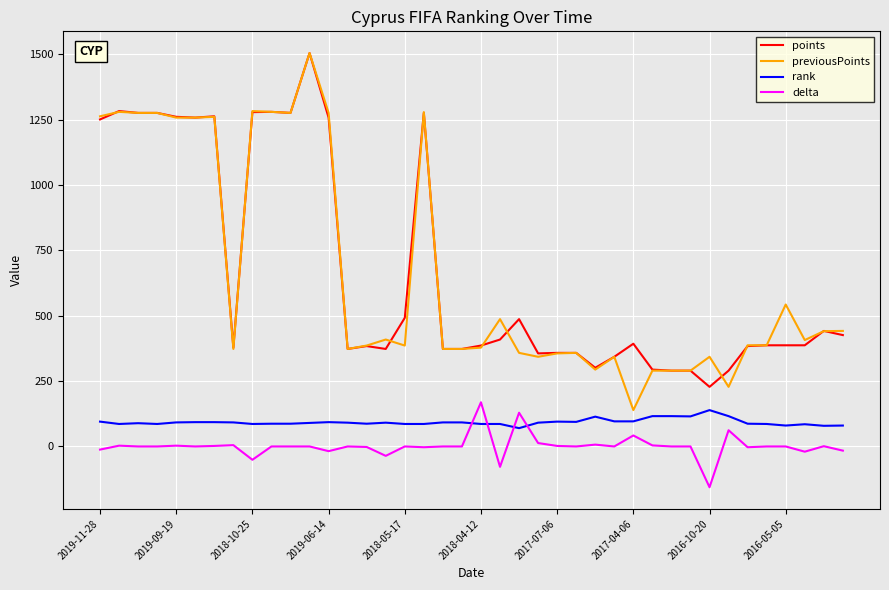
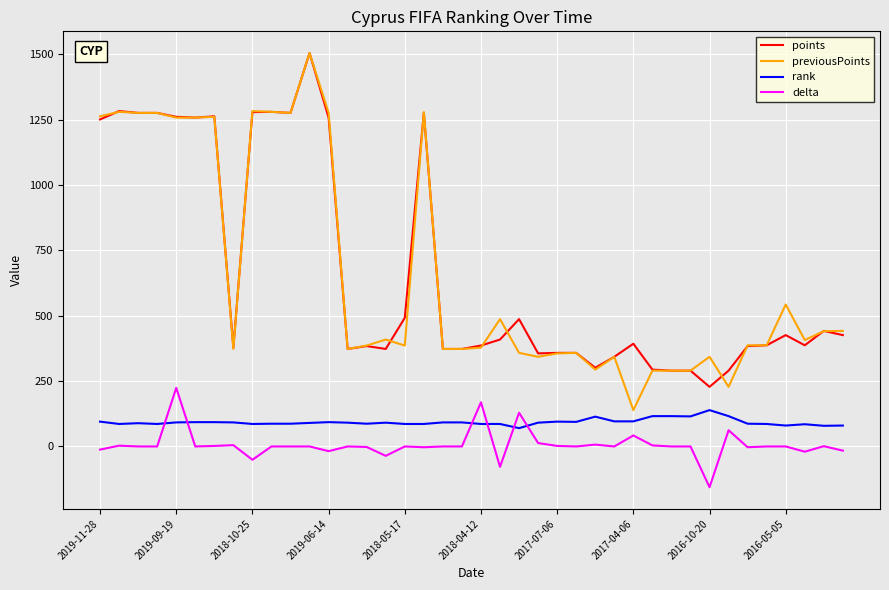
delta, 2019-09-19: 0 -> 220
points, 2016-05-05: 390 -> 430
